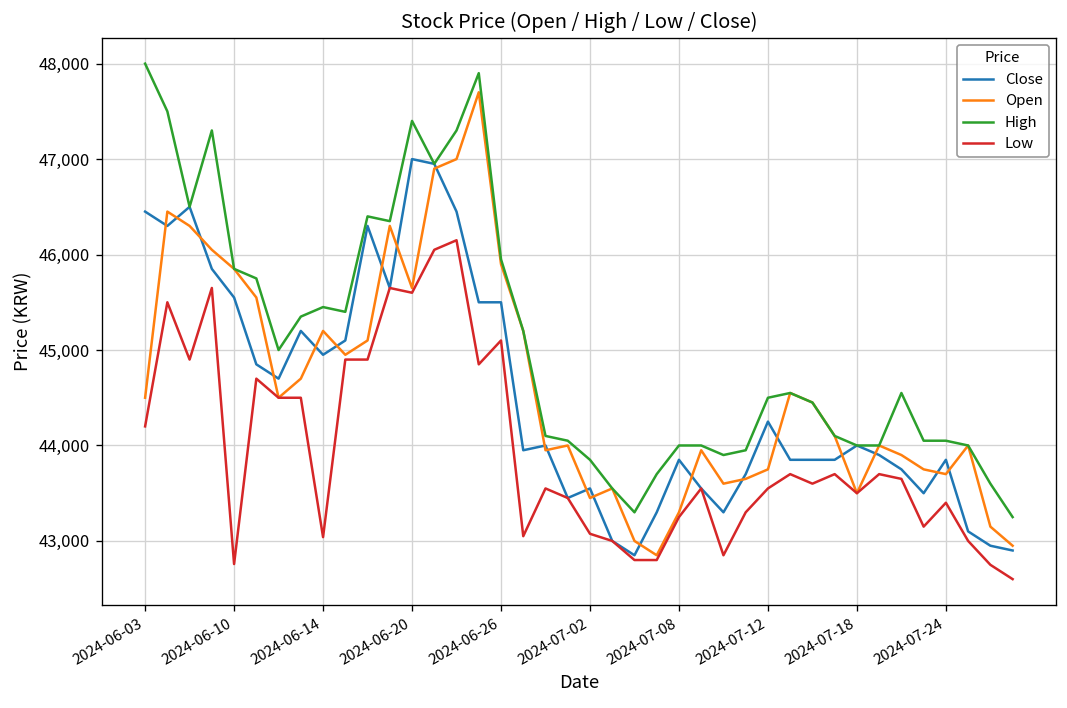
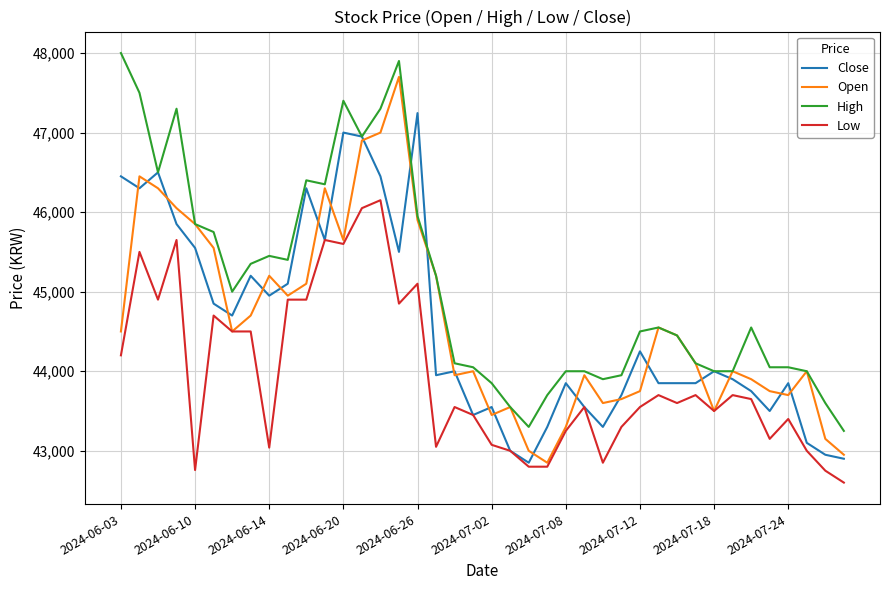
Close, 2024-06-26: 45,500 -> 47,200
